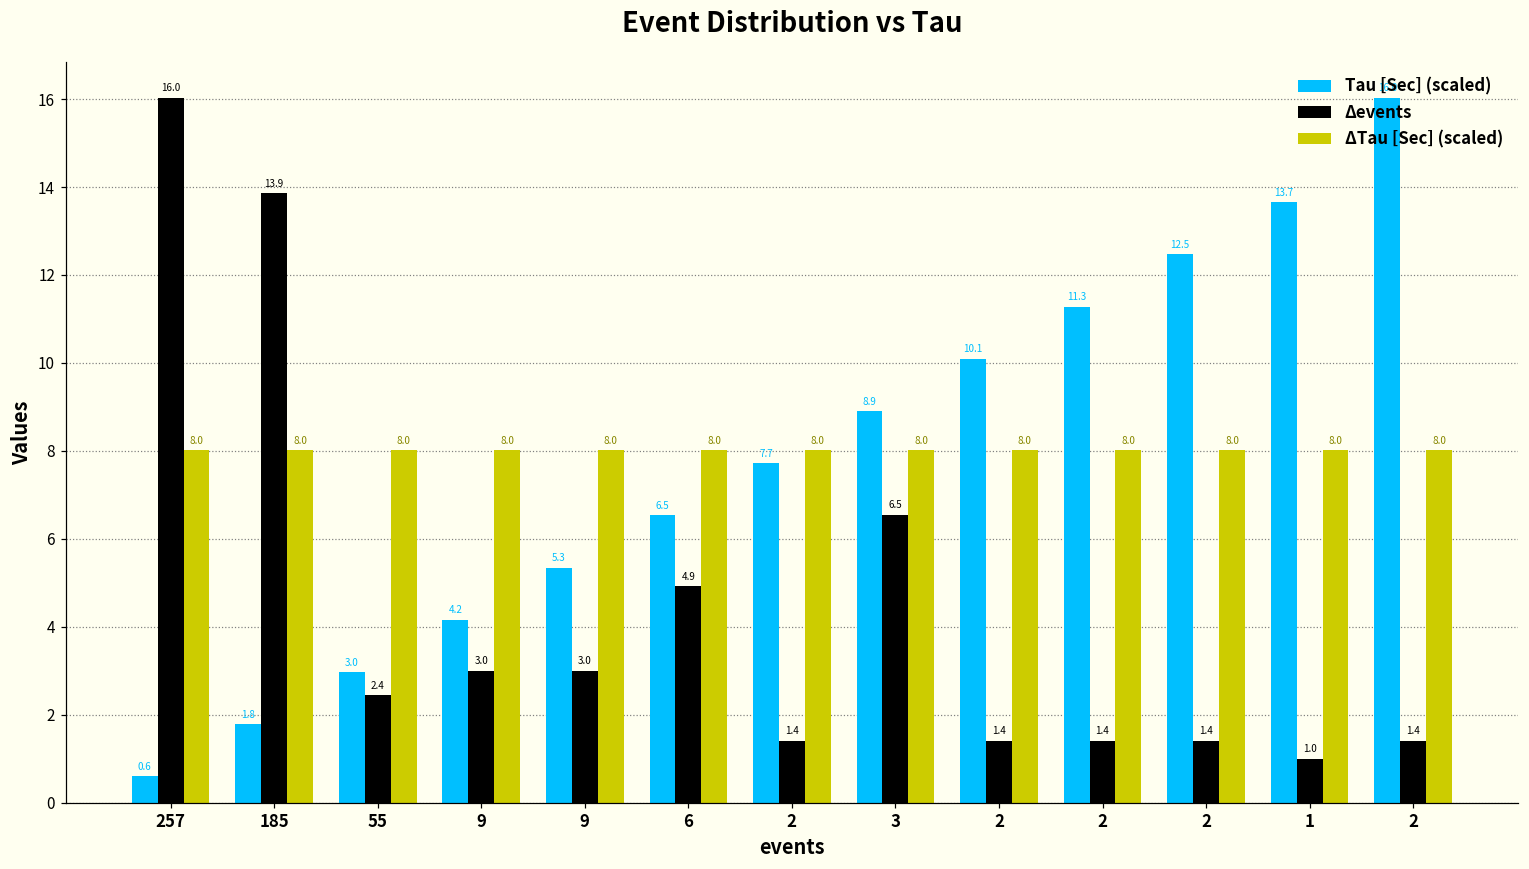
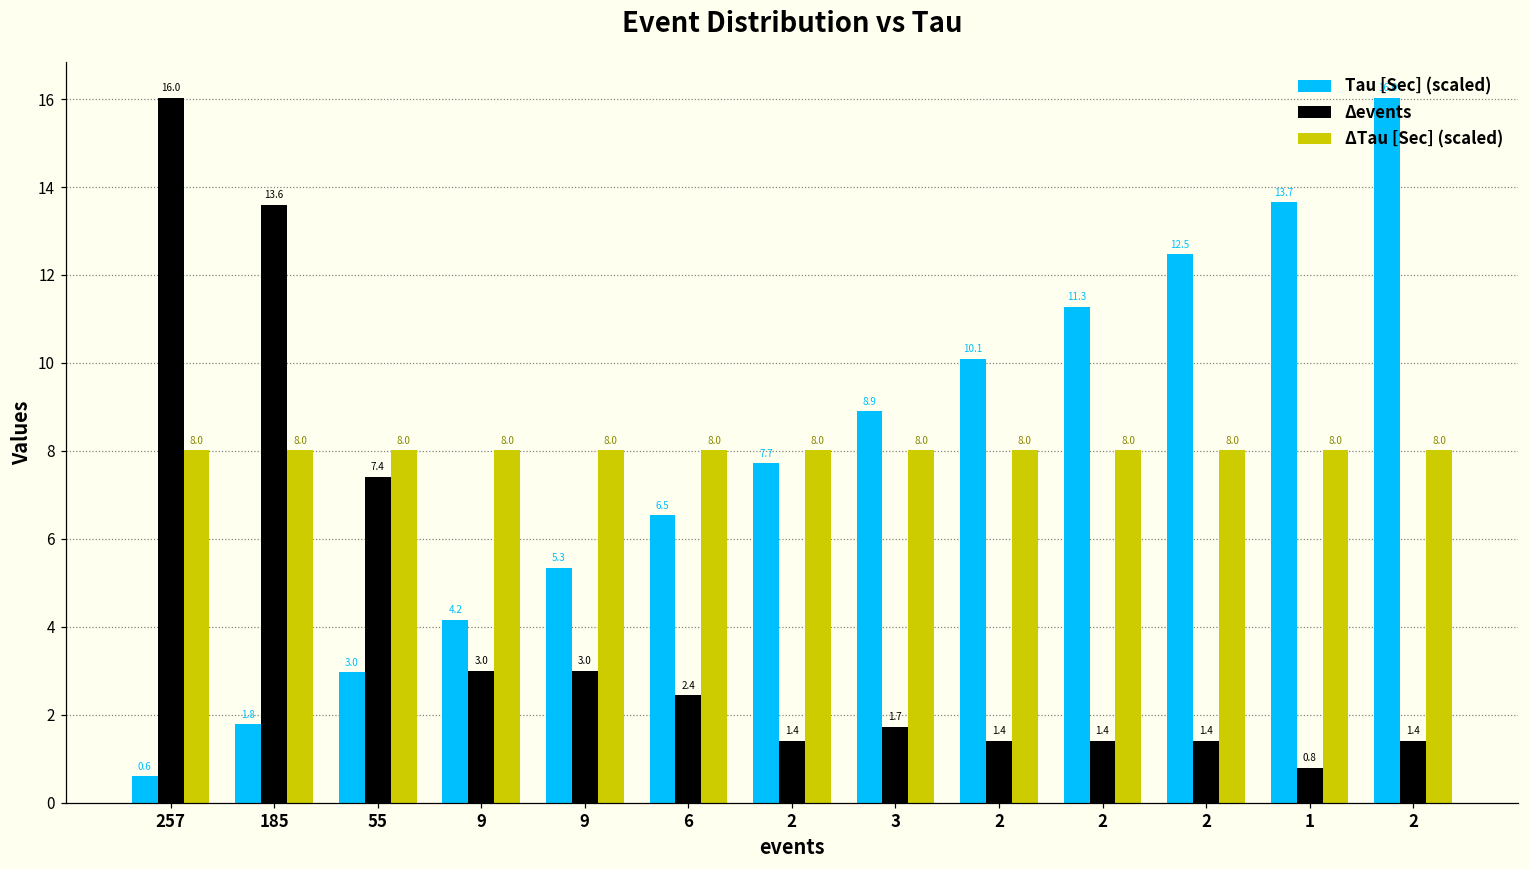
Δevents, 185: 13.9 -> 13.6
Δevents, 55: 2.4 -> 7.4
Δevents, 6: 4.9 -> 2.4
Δevents, 3: 6.5 -> 1.7
Δevents, 1: 1.0 -> 0.8
